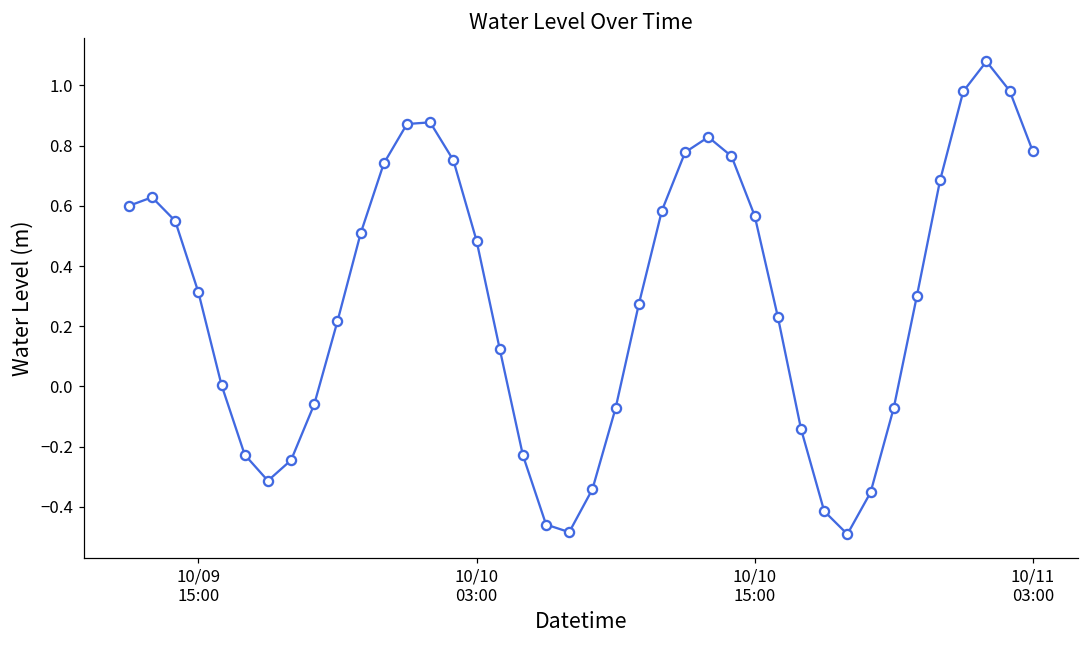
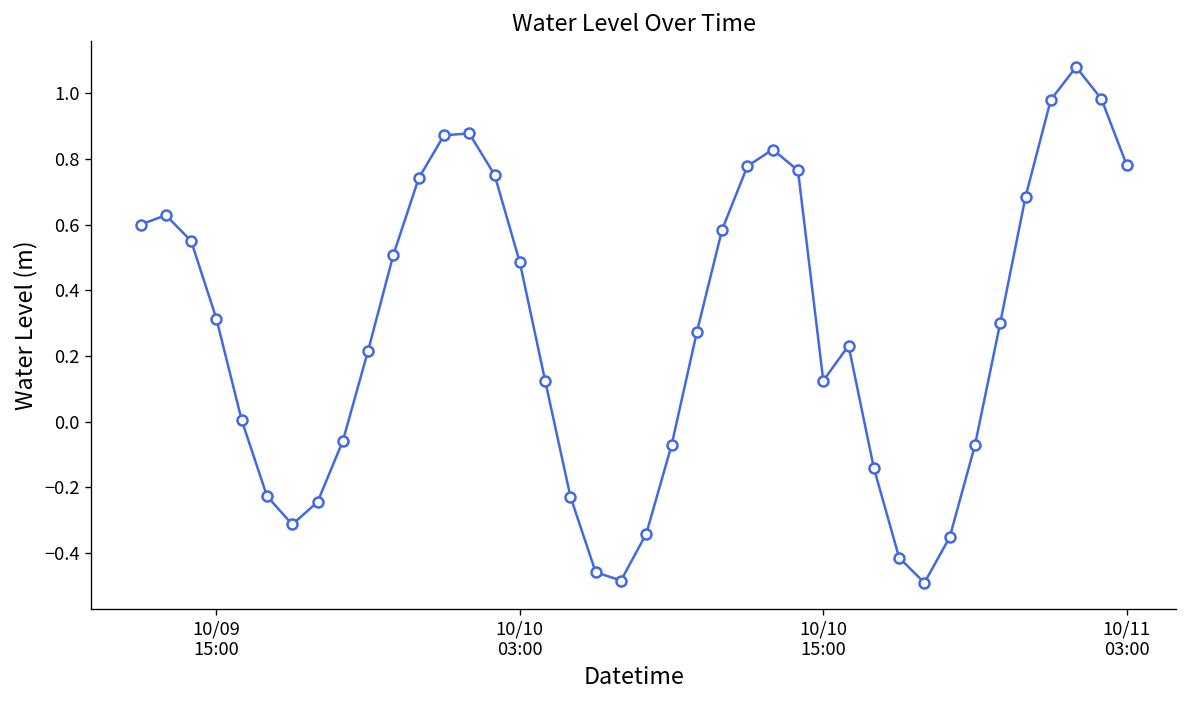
10/10 15:00: 0.57 -> 0.12
